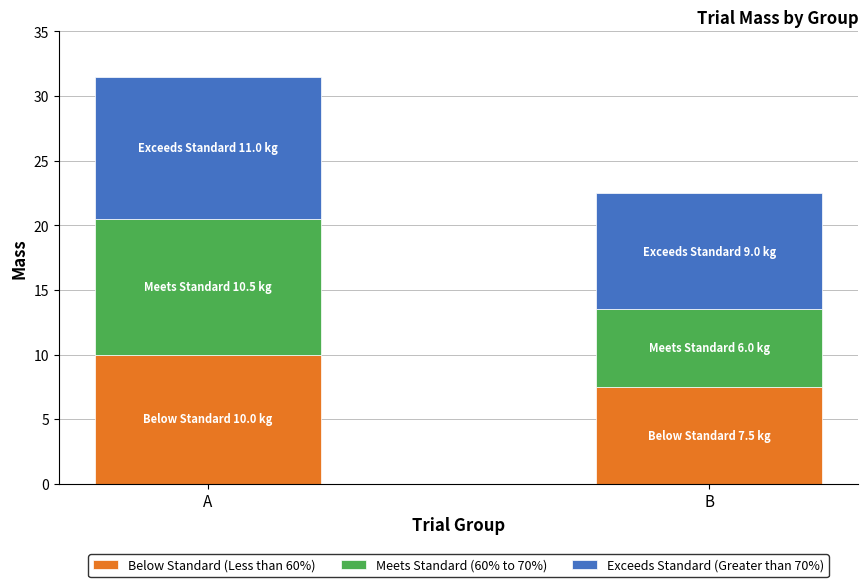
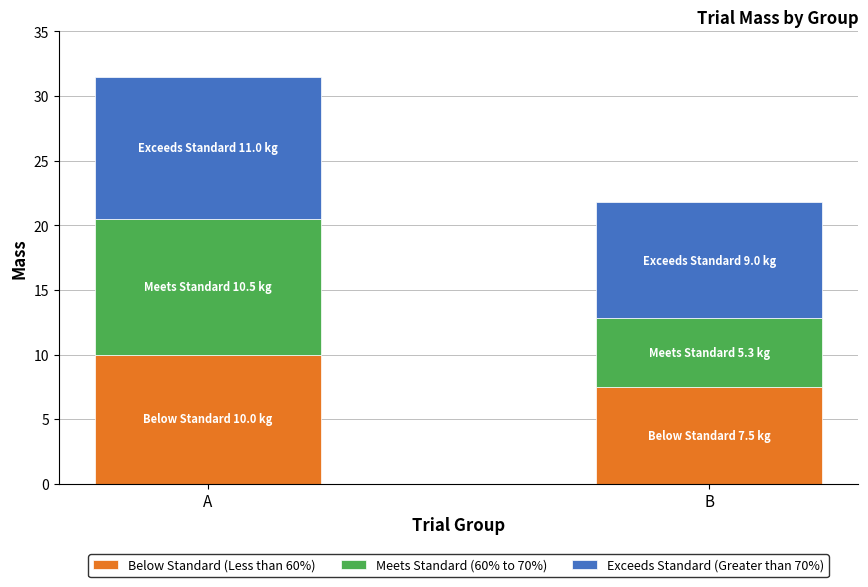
Meets Standard (60% to 70%), B: 6.0 -> 5.3
